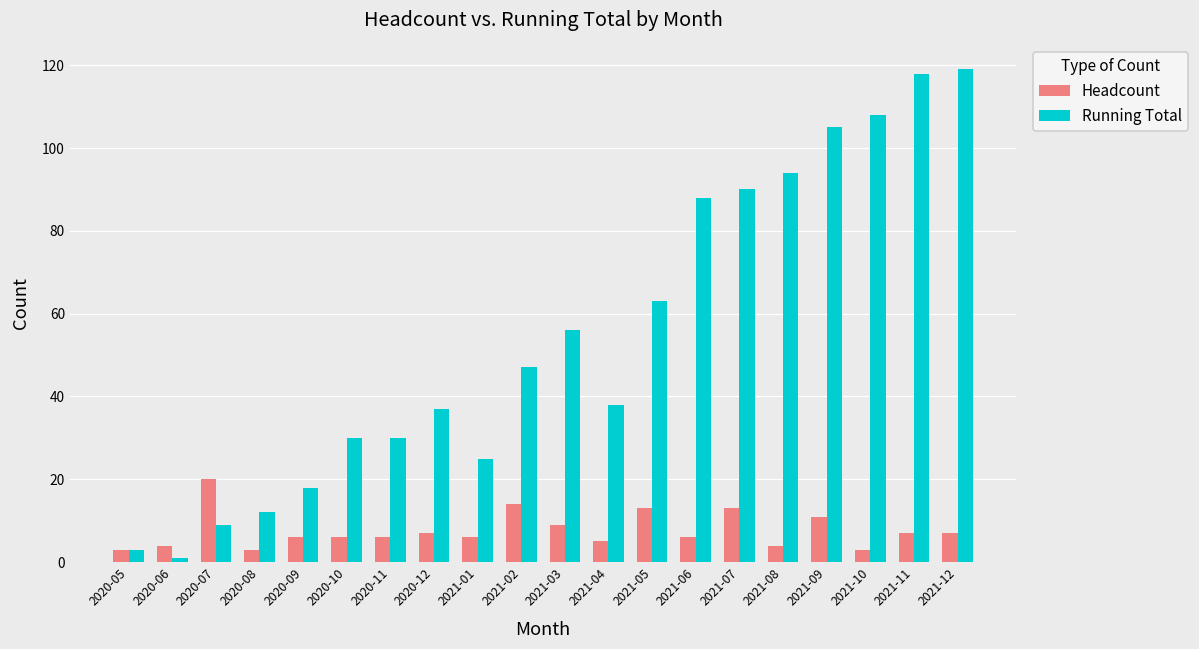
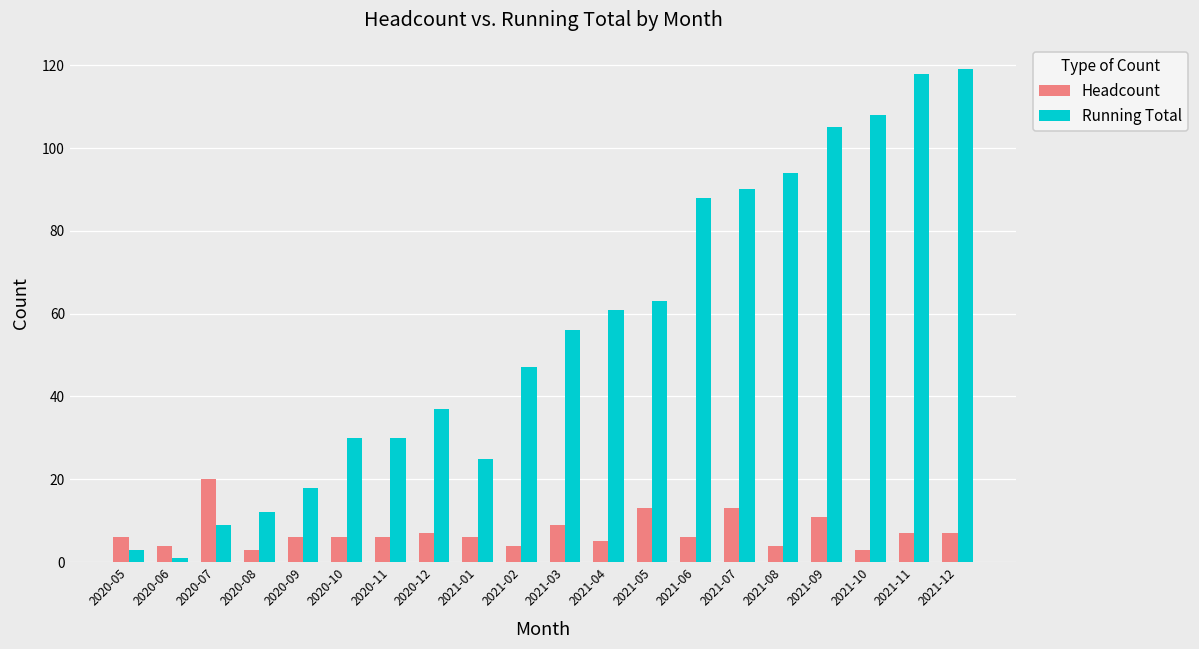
Headcount, 2020-05: 3 -> 6
Headcount, 2021-02: 14 -> 4
Running Total, 2021-04: 38 -> 61
